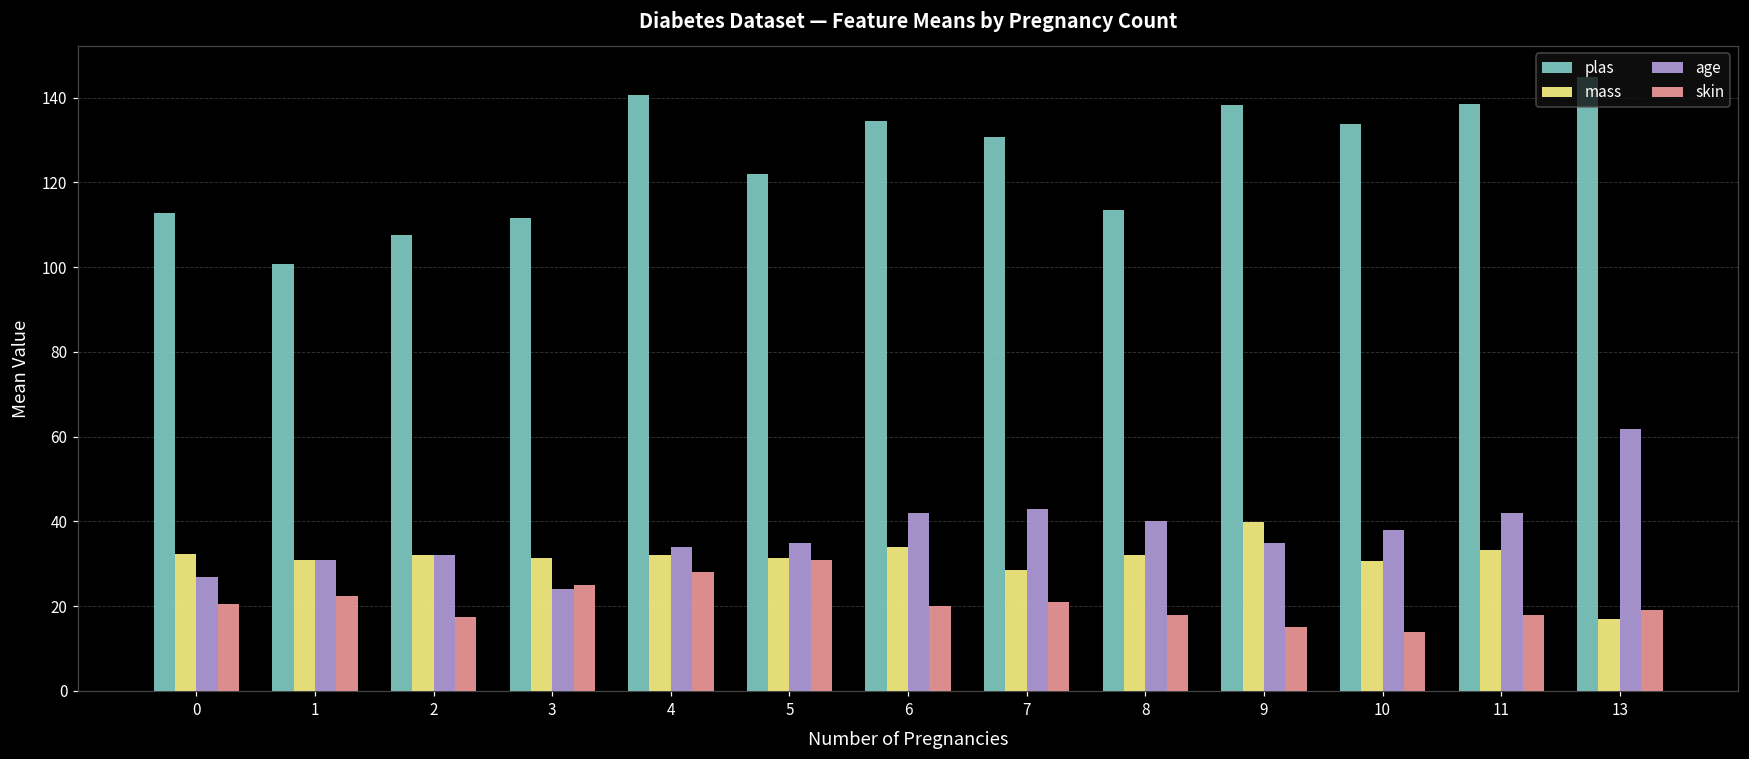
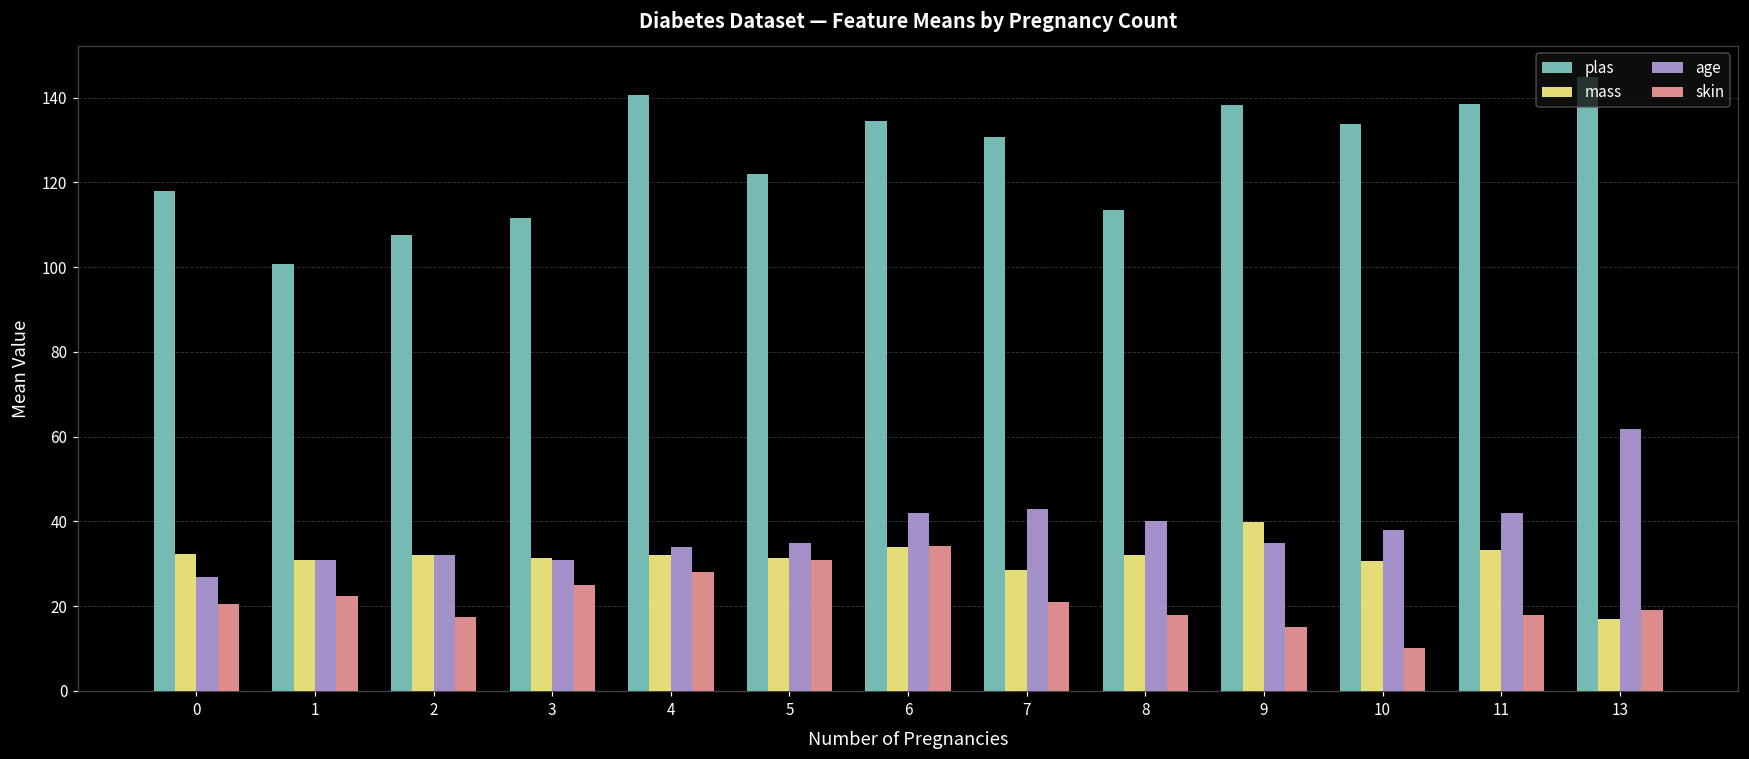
plas, 0: 113 -> 118
age, 3: 24 -> 31
skin, 6: 20 -> 34
skin, 10: 14 -> 10
